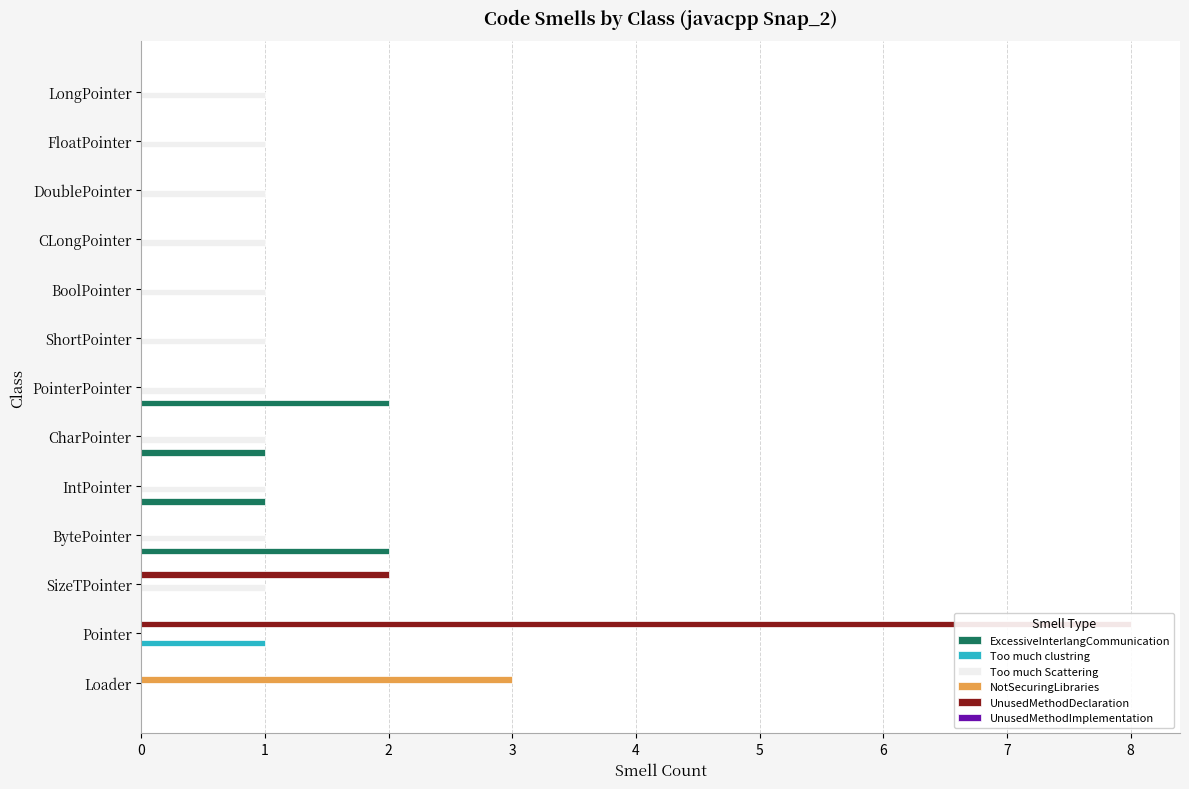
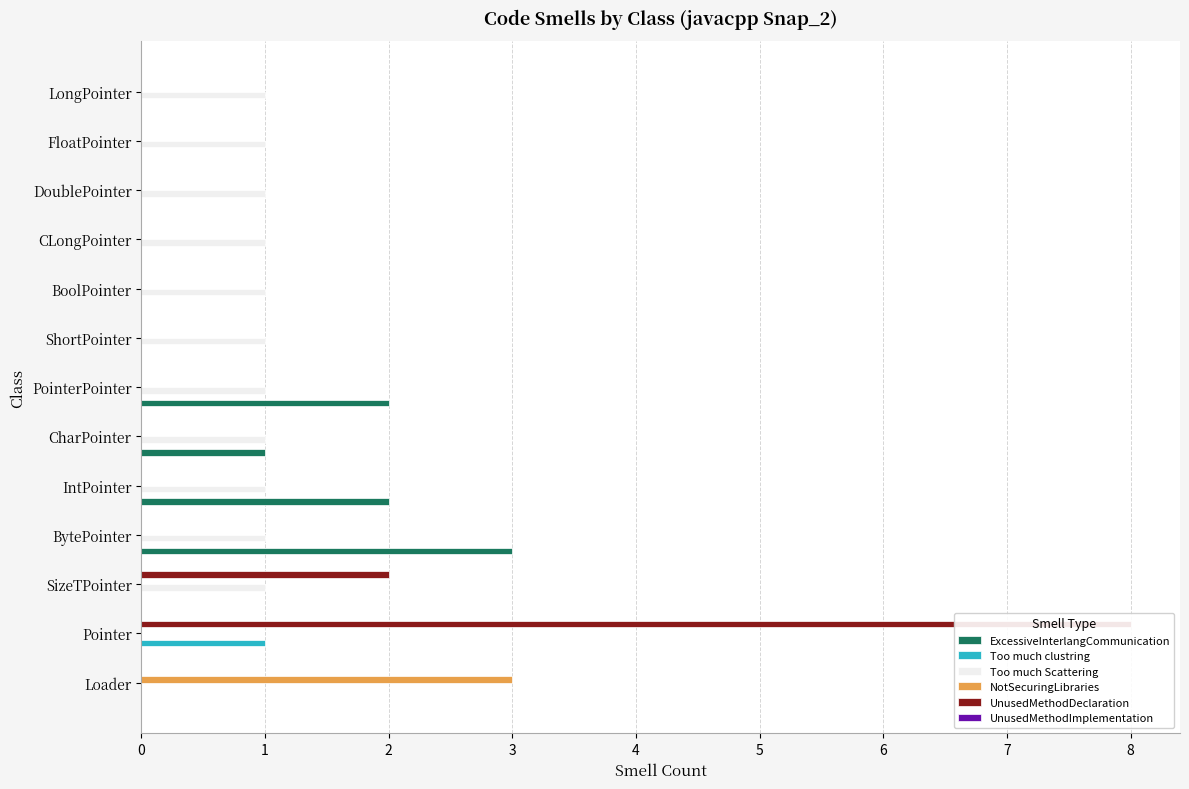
ExcessiveInterlangCommunication, IntPointer: 1 -> 2
ExcessiveInterlangCommunication, BytePointer: 2 -> 3
